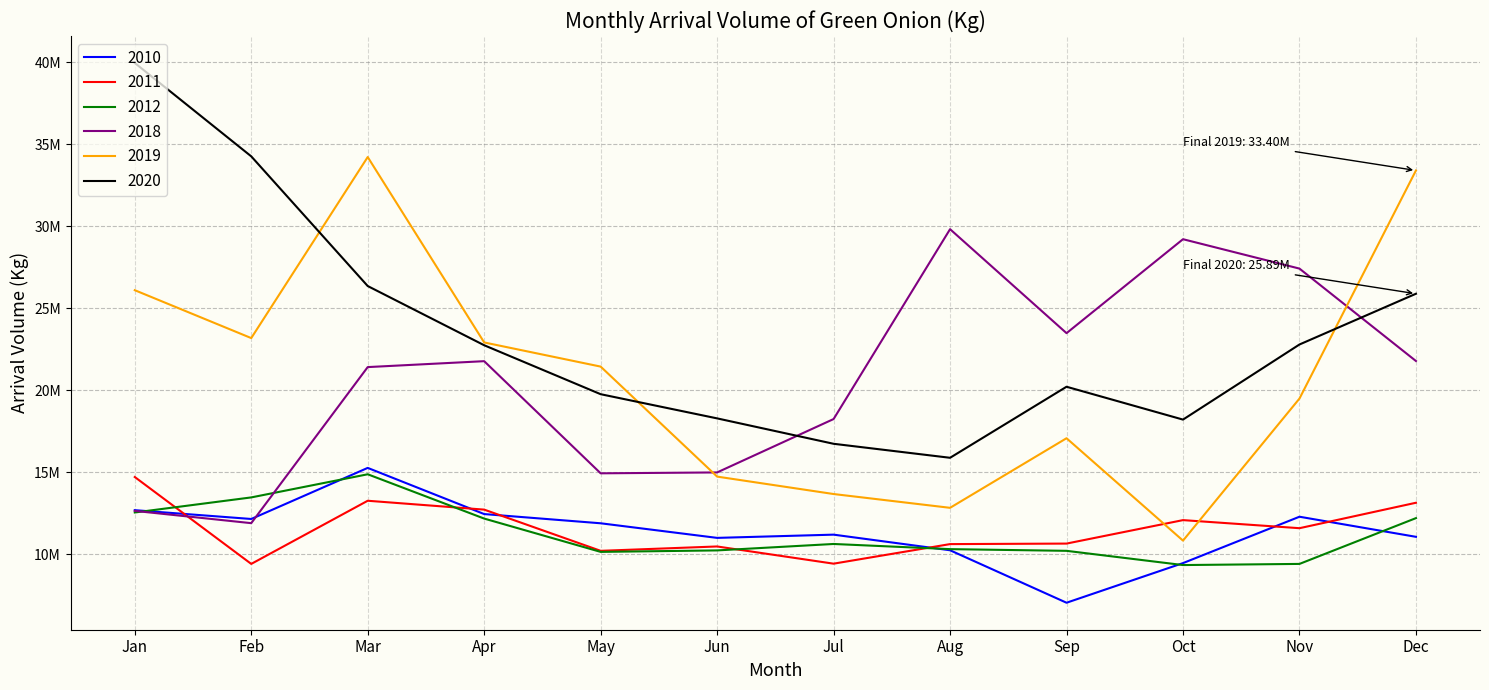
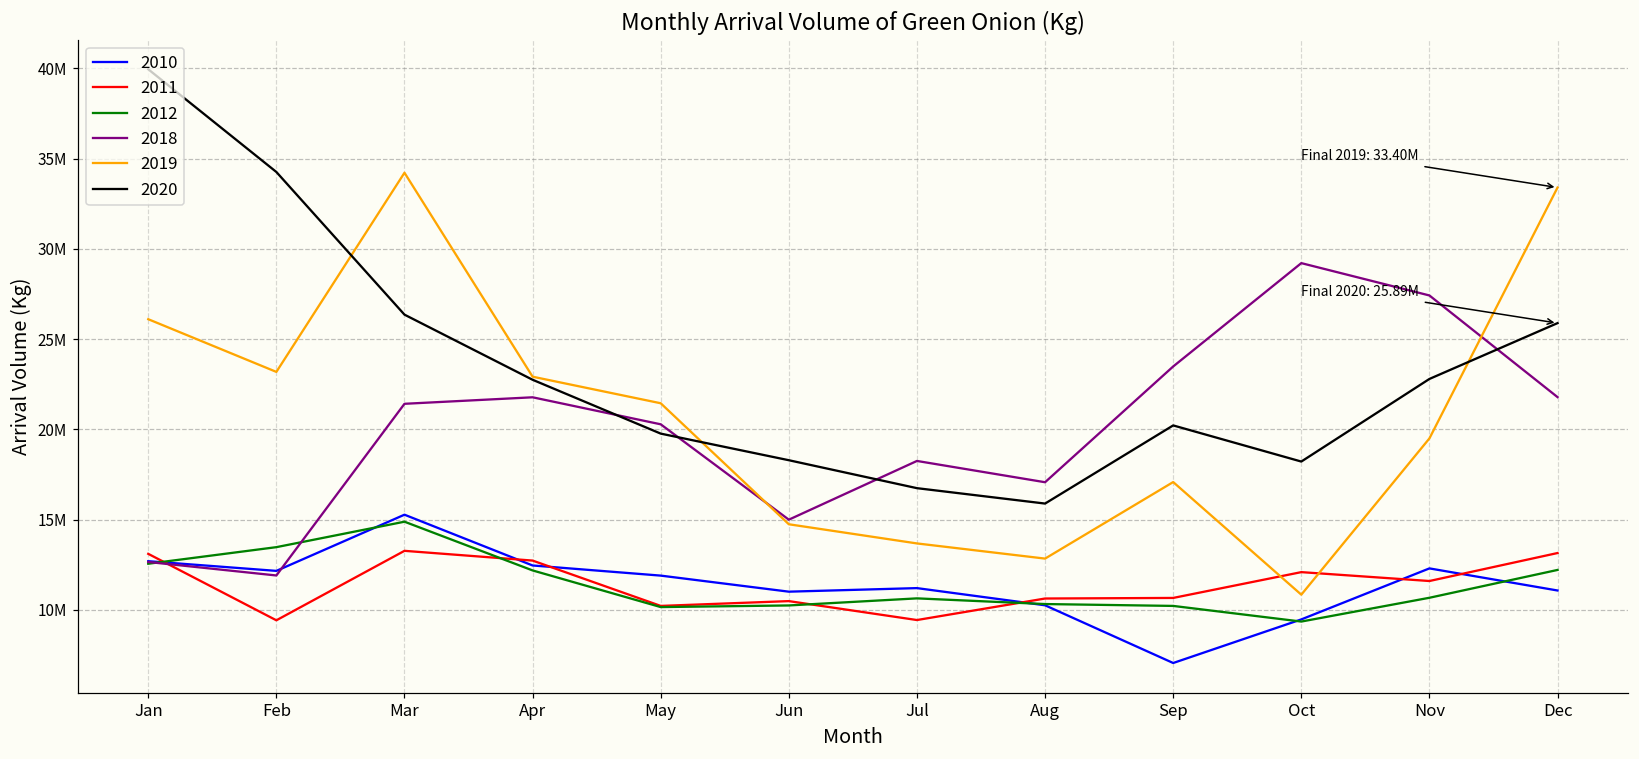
2011, Jan: 14700000 -> 13100000
2018, May: 14900000 -> 20300000
2018, Aug: 29800000 -> 17100000
2012, Nov: 9400000 -> 10700000
